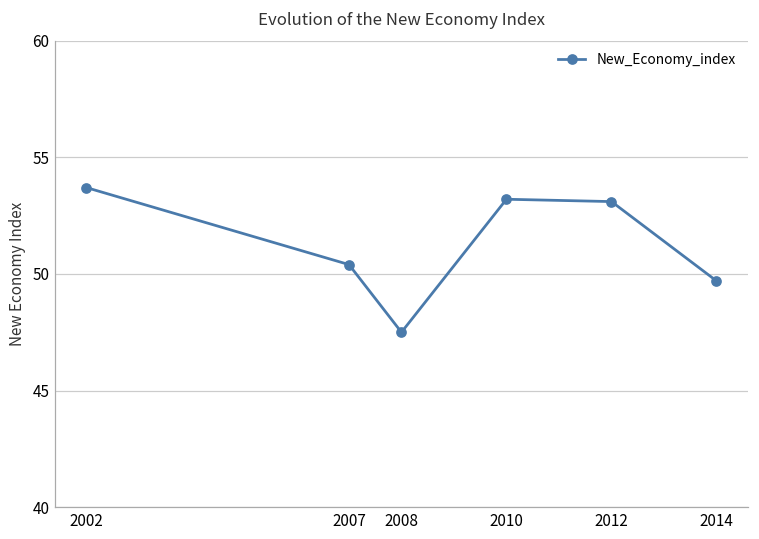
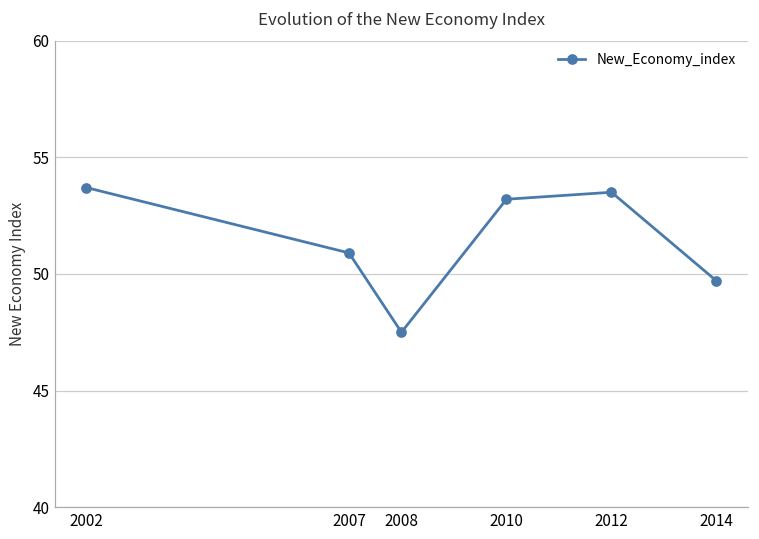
2007: 50.4 -> 50.9
2012: 53.1 -> 53.5
